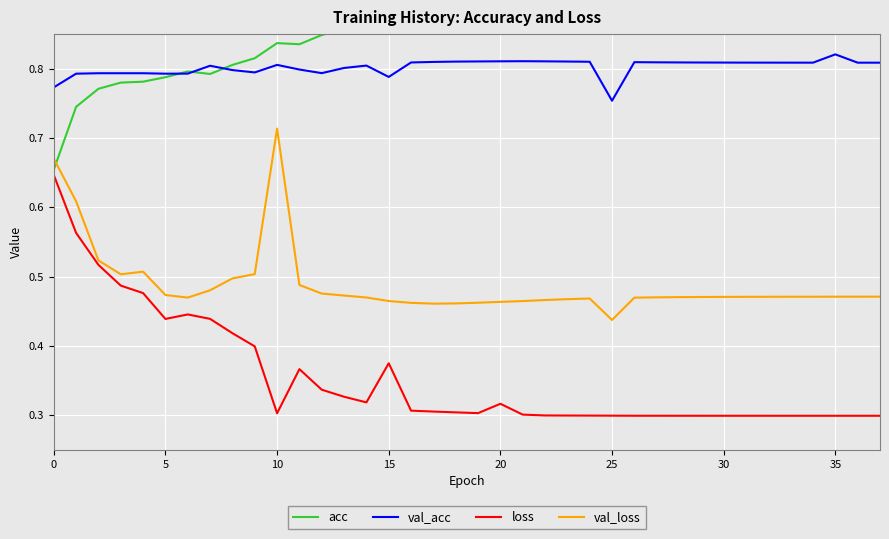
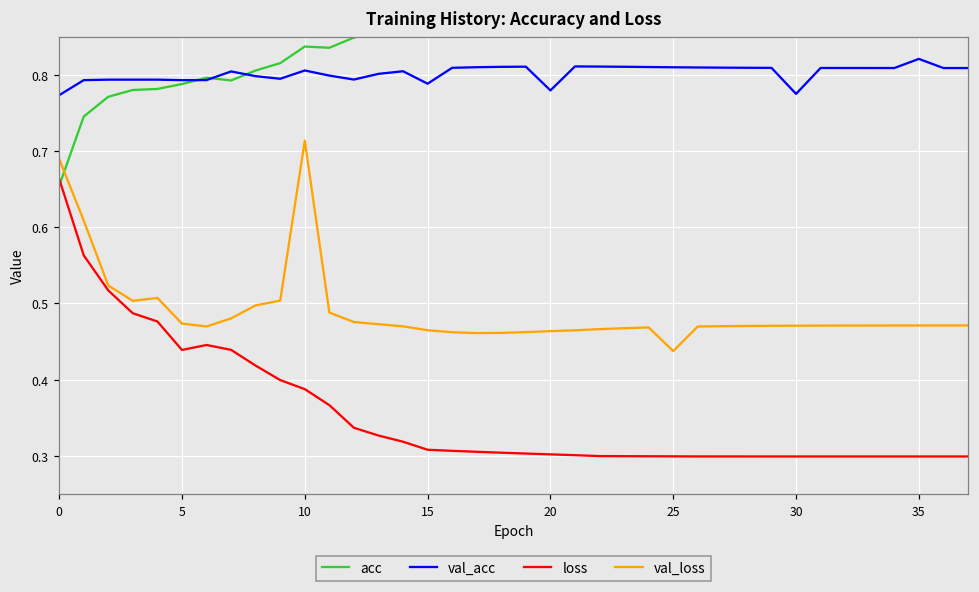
loss, 0: 0.65 -> 0.66
val_loss, 0: 0.67 -> 0.69
loss, 10: 0.30 -> 0.39
loss, 15: 0.37 -> 0.31
val_acc, 20: 0.81 -> 0.78
loss, 20: 0.32 -> 0.30
val_acc, 25: 0.75 -> 0.81
val_acc, 30: 0.81 -> 0.77
